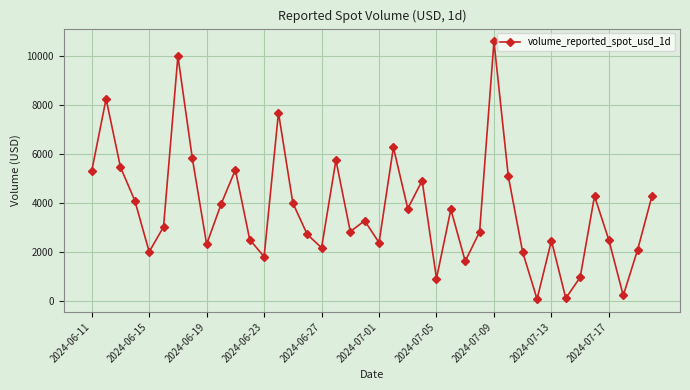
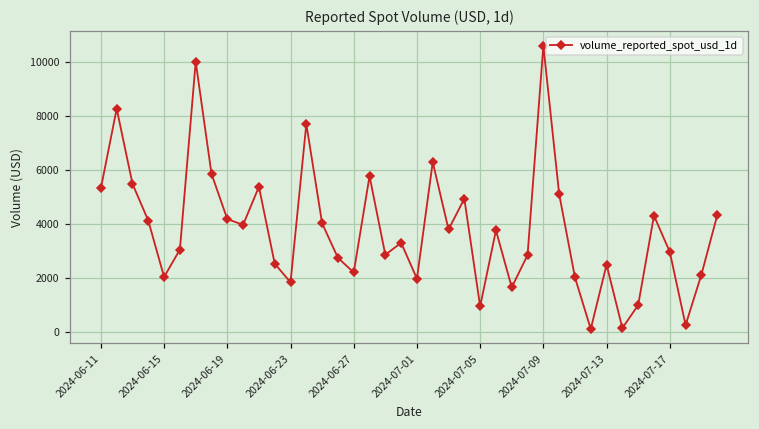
2024-06-19: 2300 -> 4200
2024-07-01: 2400 -> 2000
2024-07-17: 2500 -> 3000
